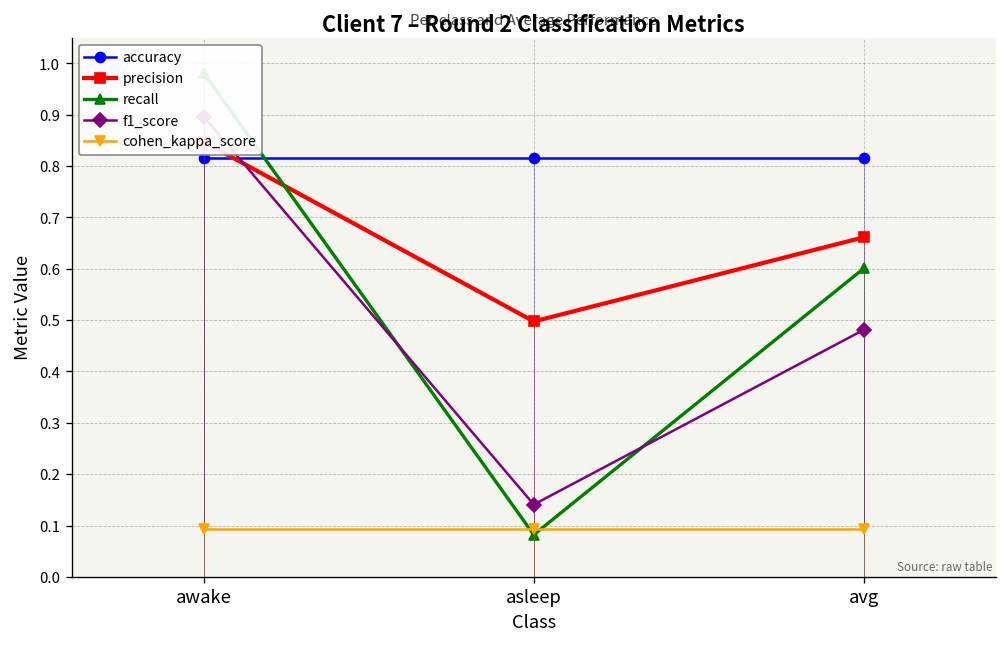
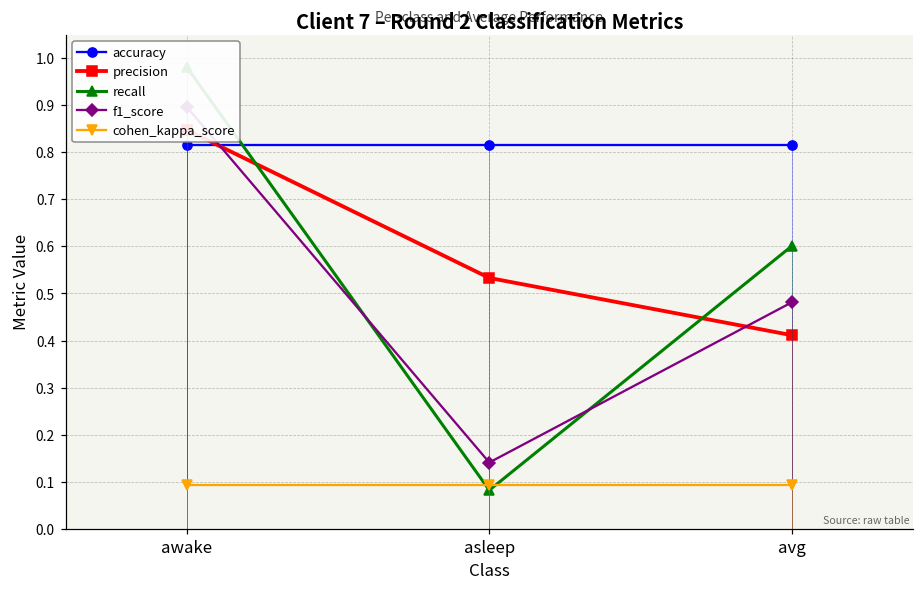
precision, asleep: 0.50 -> 0.53
precision, avg: 0.66 -> 0.41
